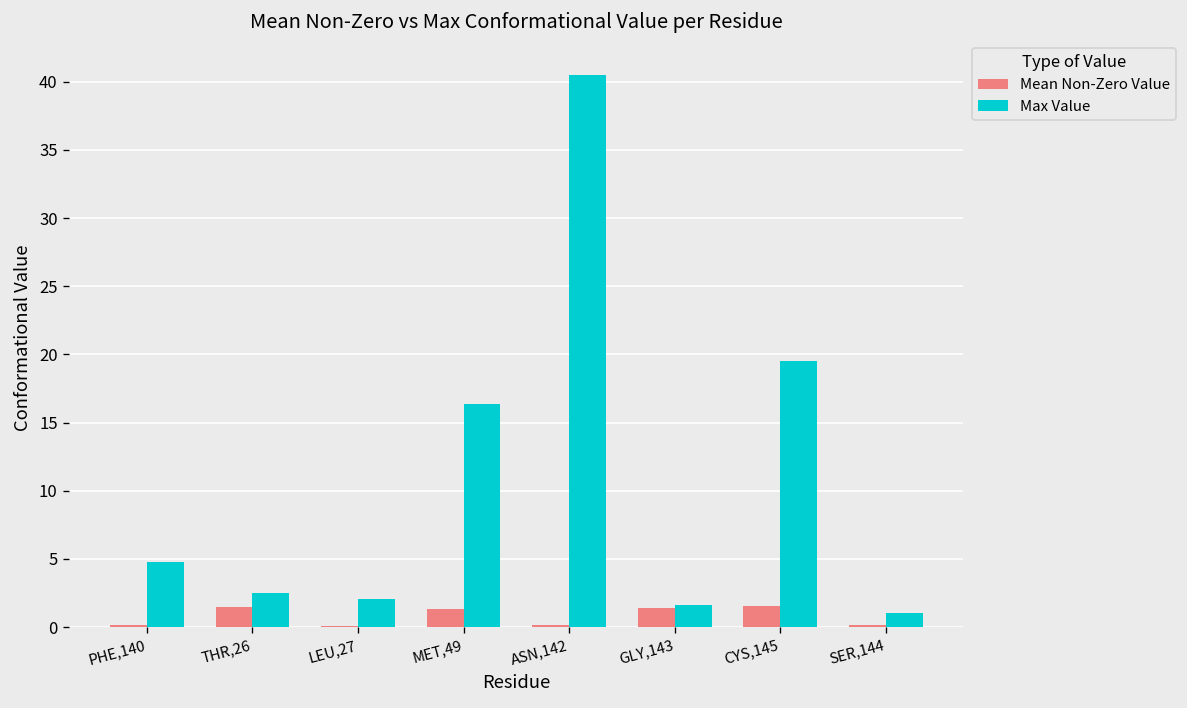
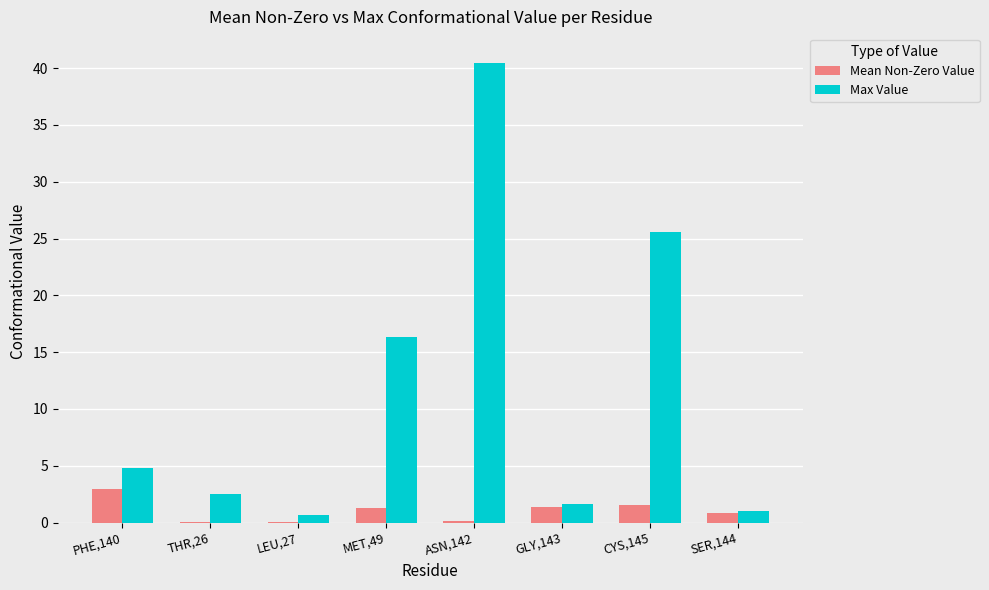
Mean Non-Zero Value, PHE,140: 0.1 -> 2.9
Mean Non-Zero Value, THR,26: 1.5 -> 0.0
Max Value, LEU,27: 2.0 -> 0.7
Max Value, CYS,145: 19.5 -> 25.6
Mean Non-Zero Value, SER,144: 0.2 -> 0.9
